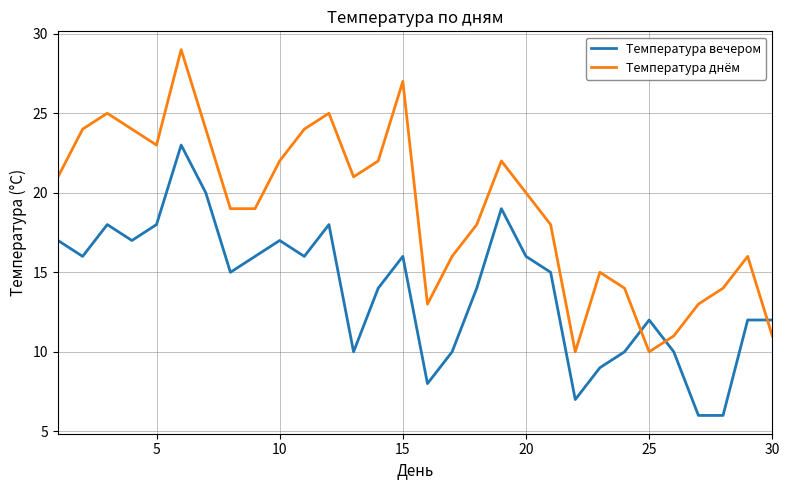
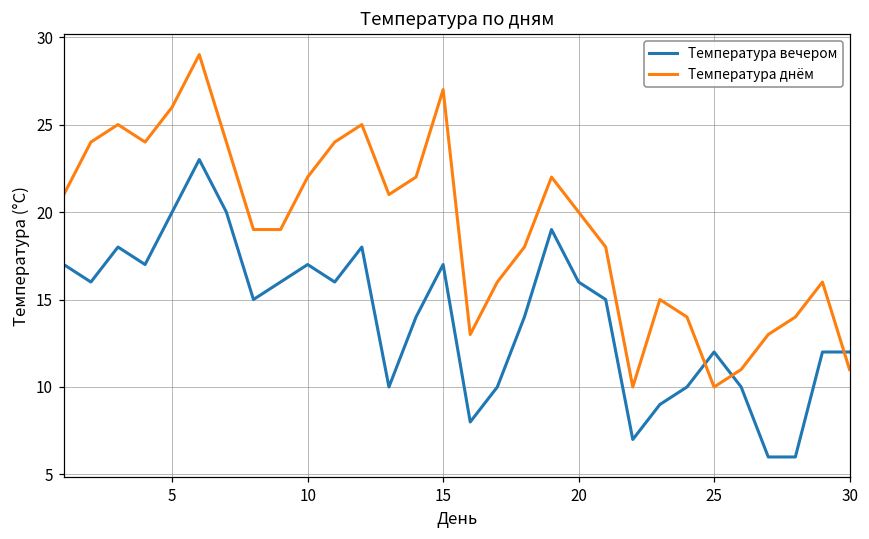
Температура вечером, 5: 18 -> 20
Температура днём, 5: 23 -> 26
Температура вечером, 15: 16 -> 17
